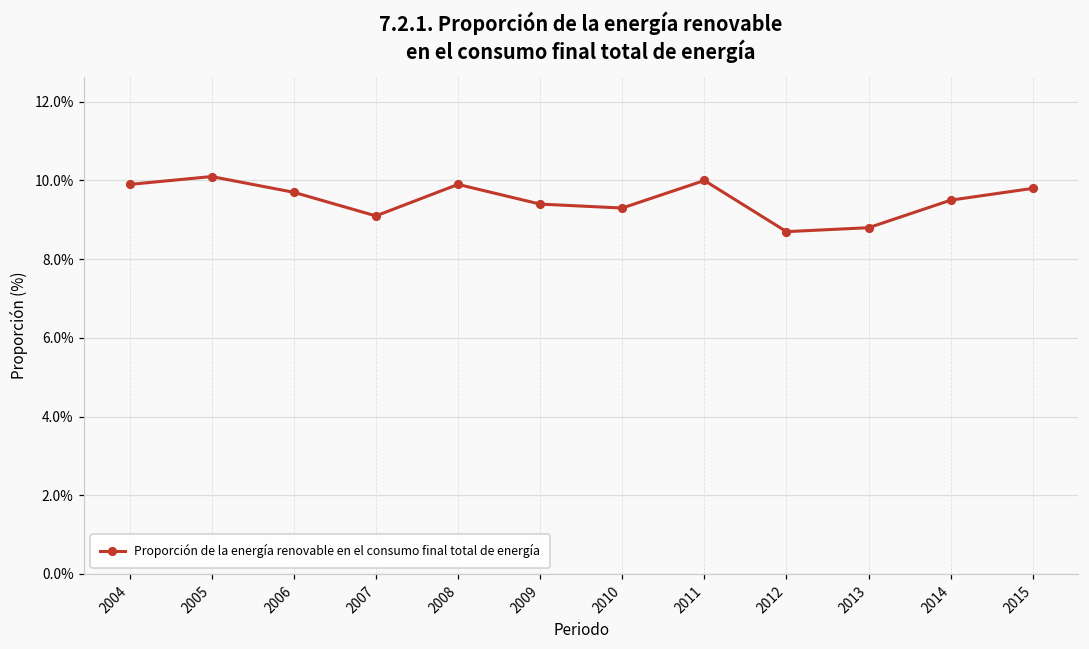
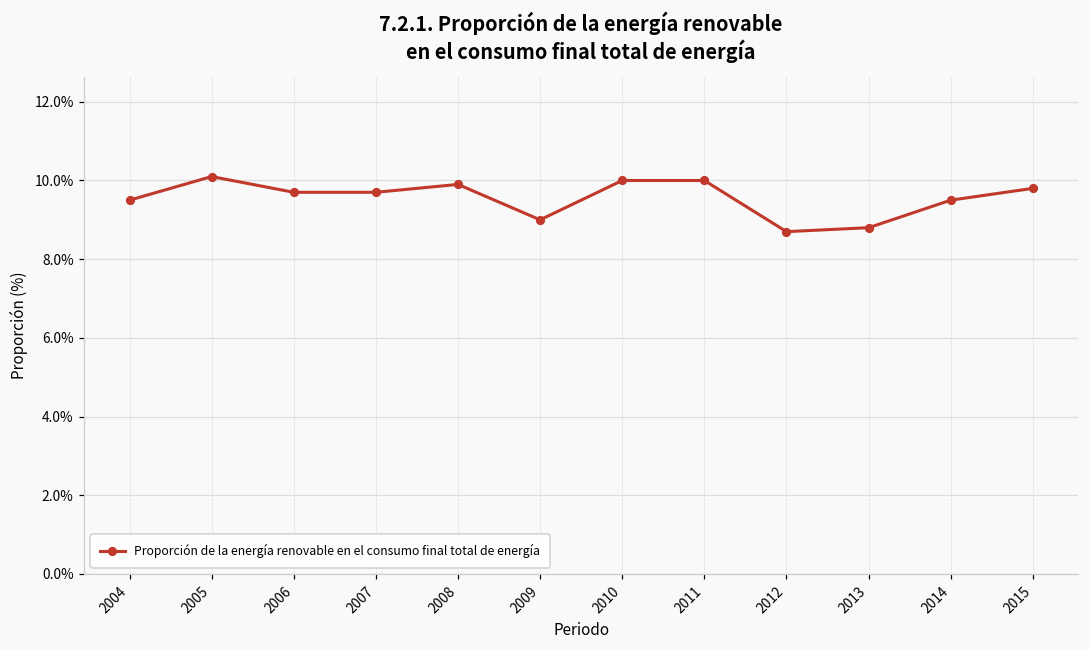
2004: 9.9% -> 9.5%
2007: 9.1% -> 9.7%
2009: 9.4% -> 9.0%
2010: 9.3% -> 10.0%
